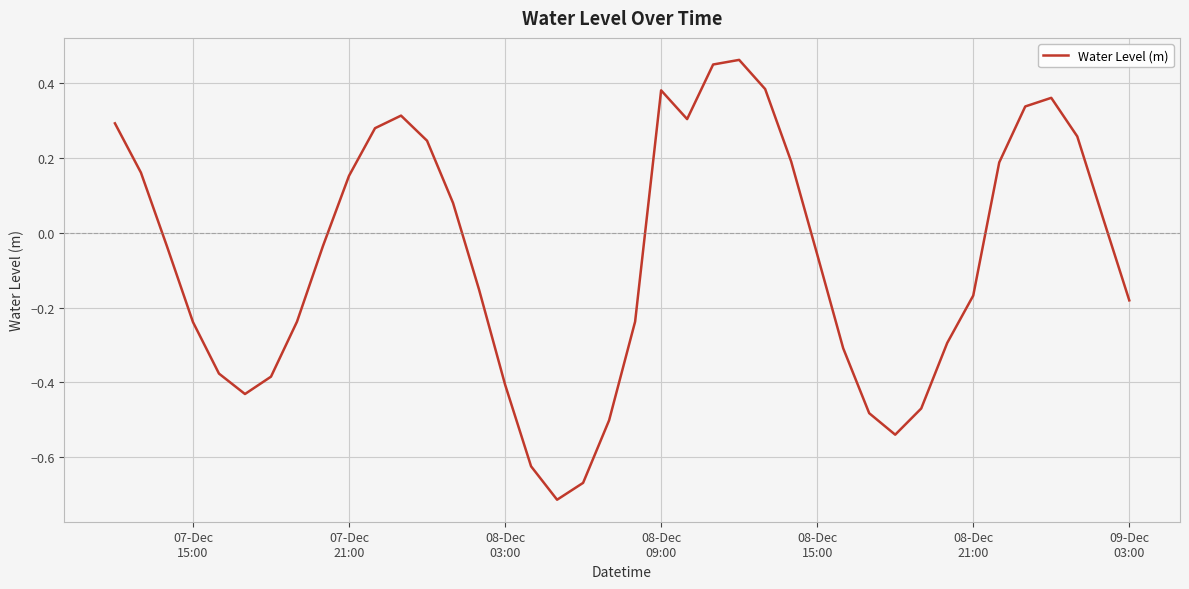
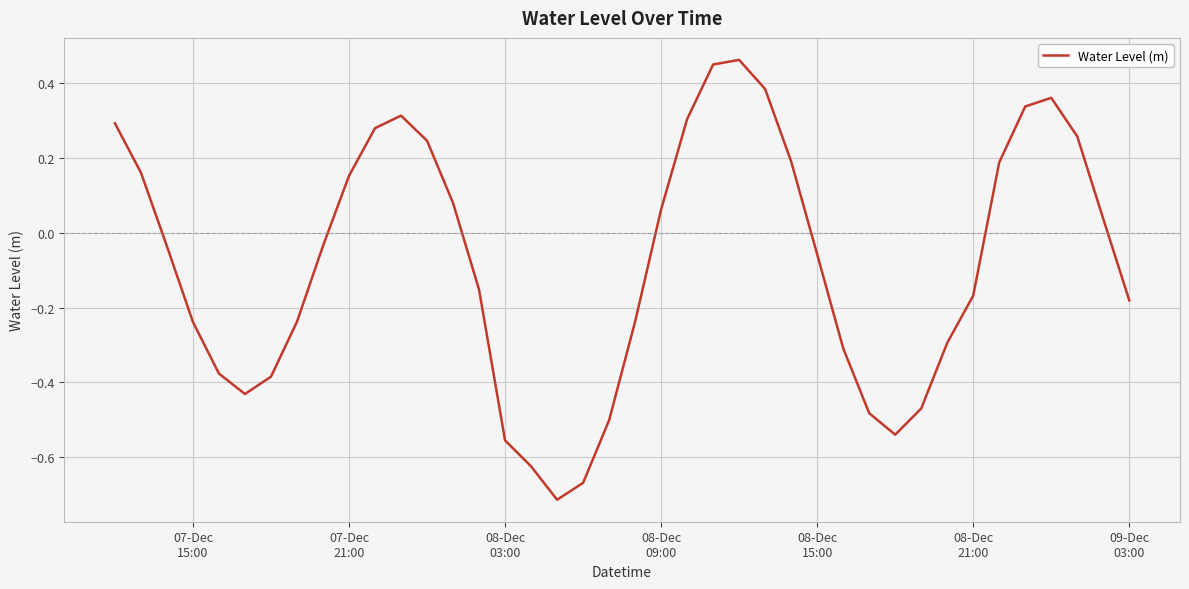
08-Dec 03:00: -0.41 -> -0.56
08-Dec 09:00: 0.38 -> 0.06
